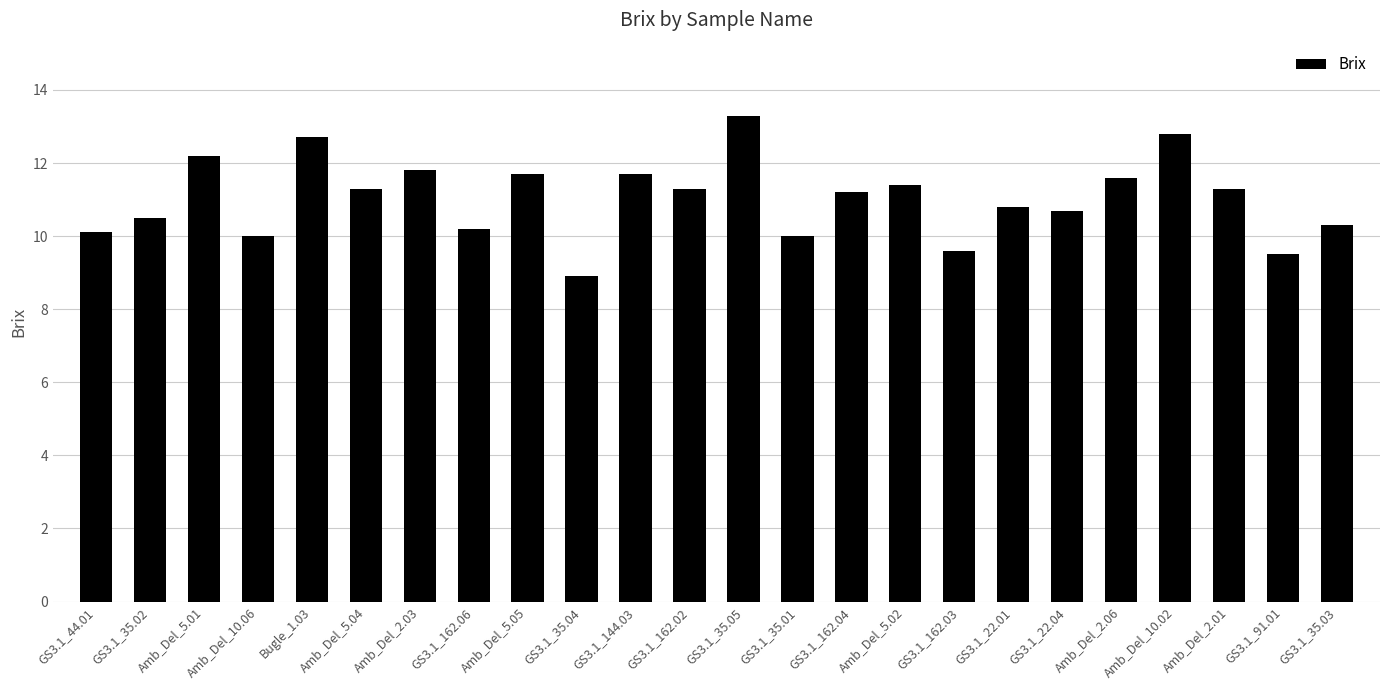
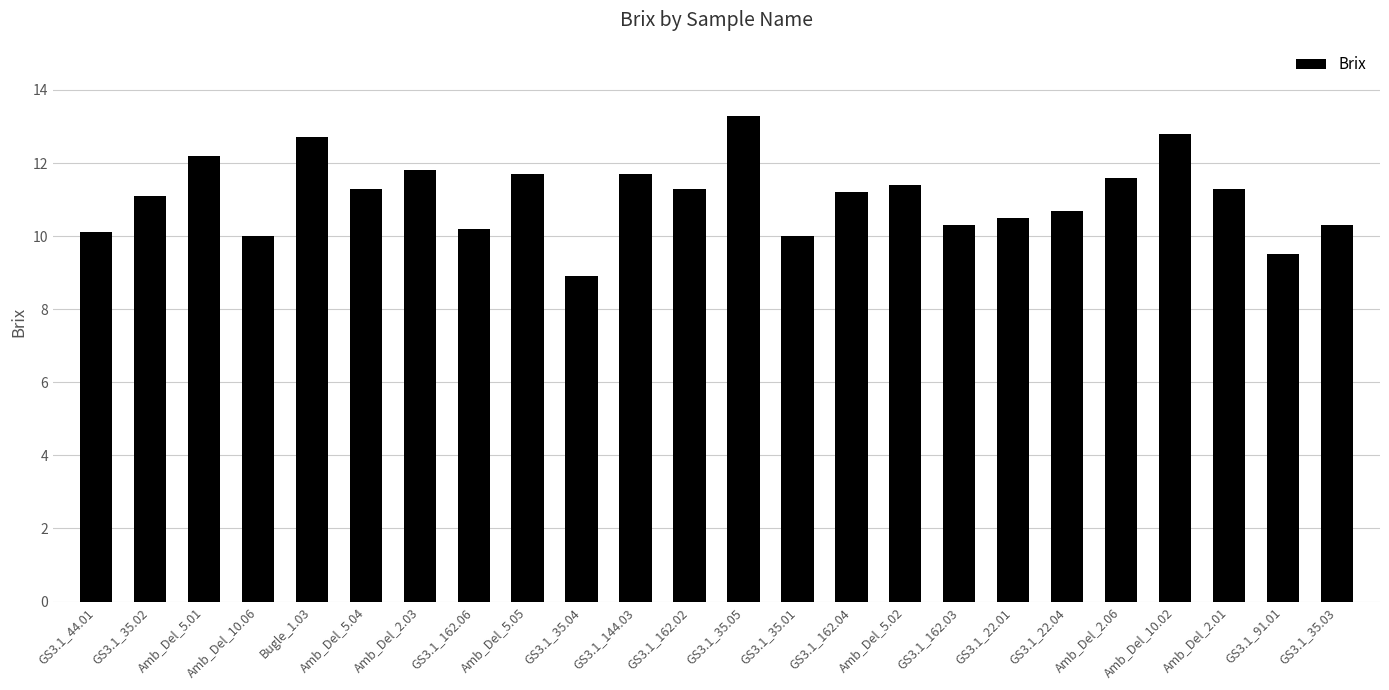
GS3.1_35.02: 10.5 -> 11.1
GS3.1_162.03: 9.6 -> 10.3
GS3.1_22.01: 10.8 -> 10.5
